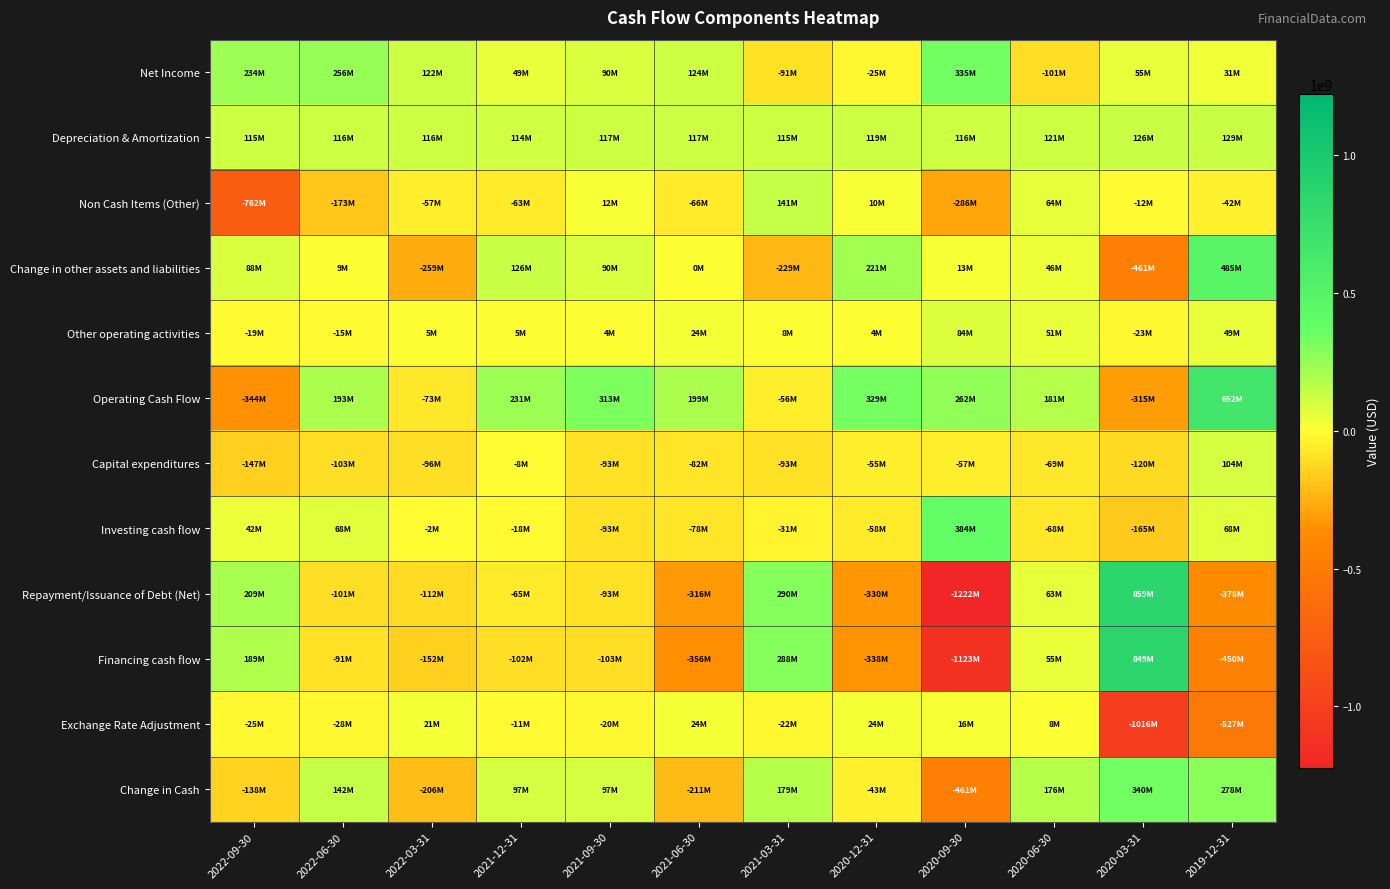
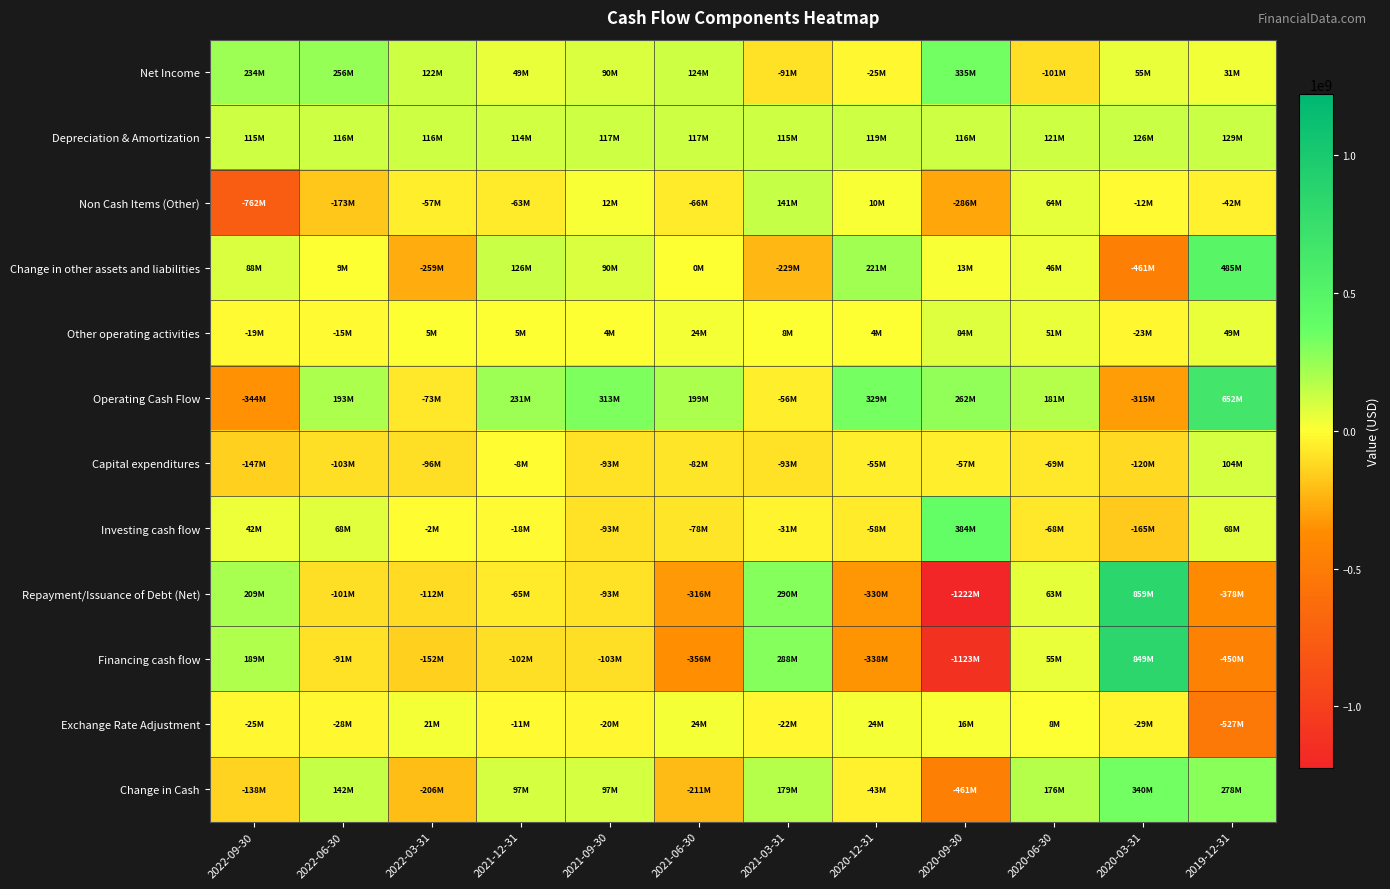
Exchange Rate Adjustment, 2020-03-31: -1016M -> -29M
